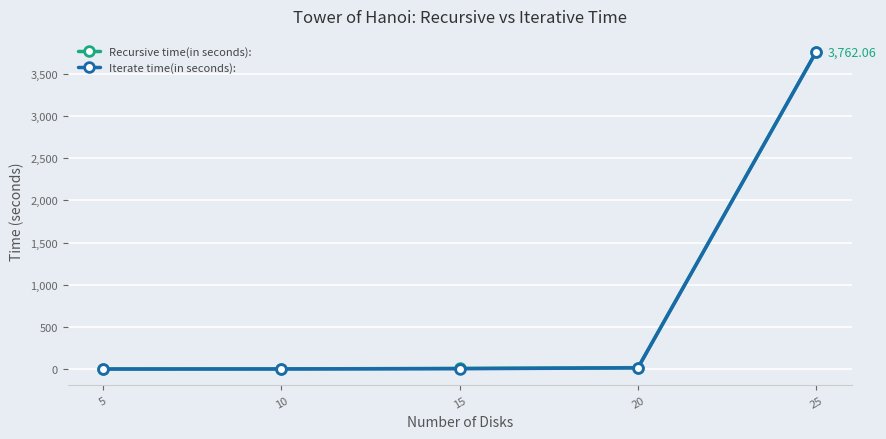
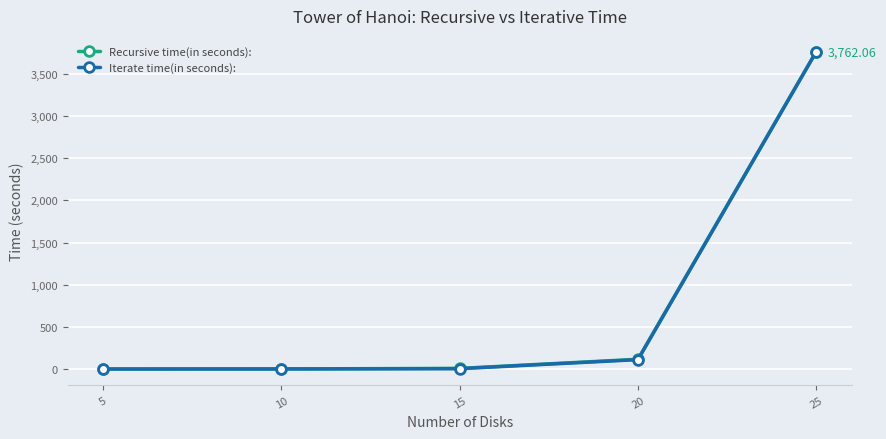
Recursive time(in seconds):, 20: 0 -> 100
Iterate time(in seconds):, 20: 0 -> 100
